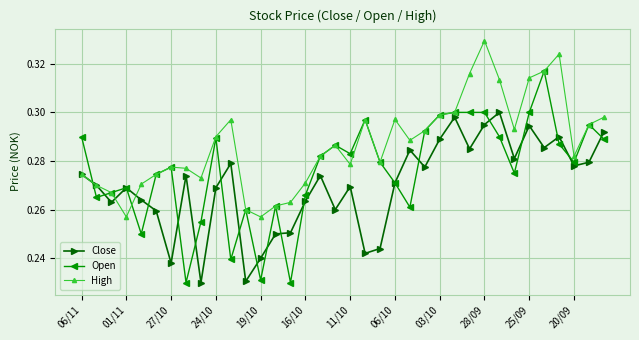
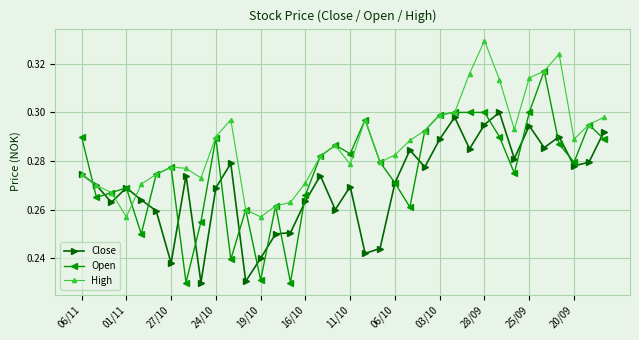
High, 06/10: 0.297 -> 0.283
High, 20/09: 0.282 -> 0.289
